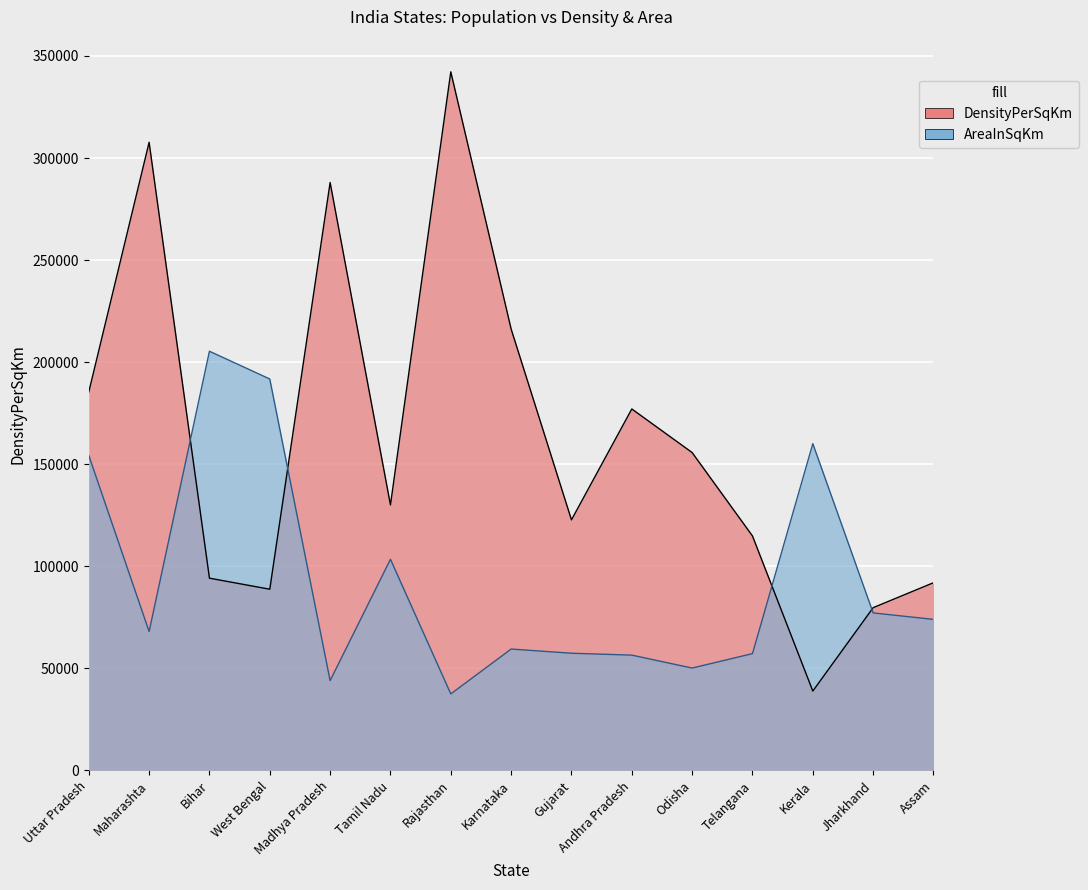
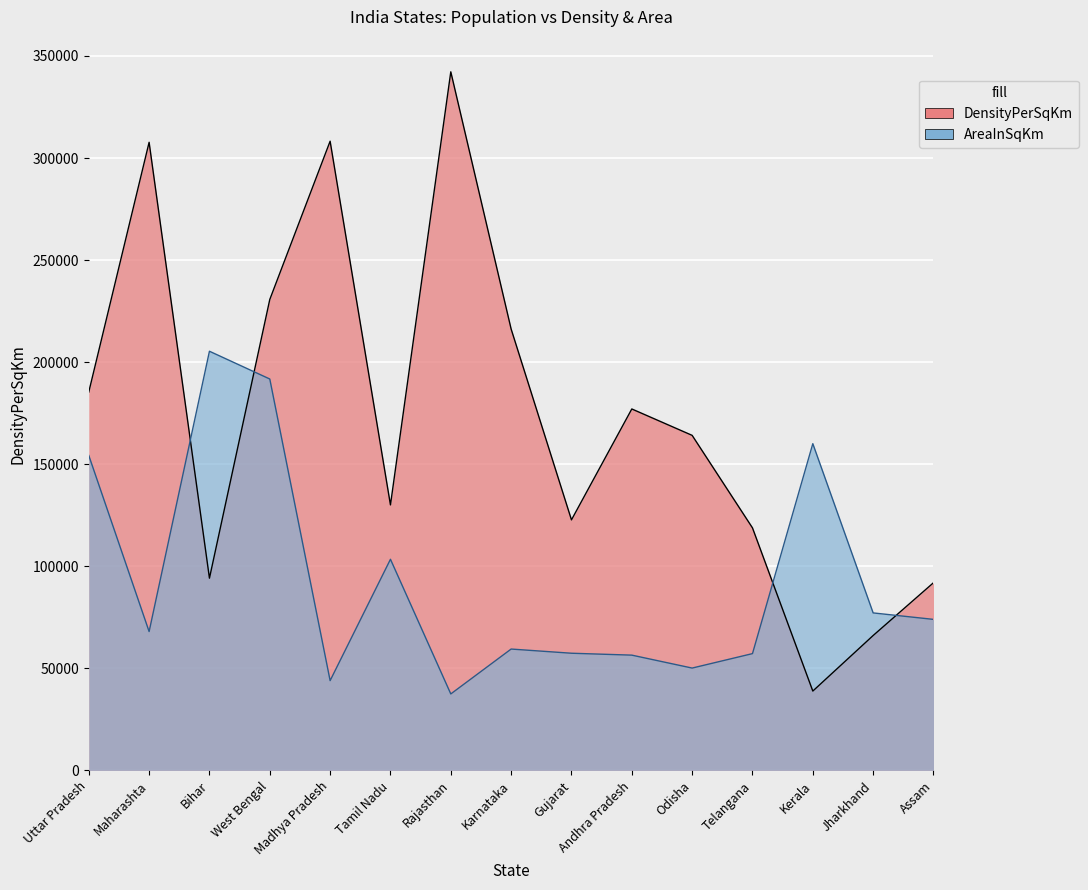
DensityPerSqKm, West Bengal: 89000 -> 231000
DensityPerSqKm, Madhya Pradesh: 288000 -> 308000
DensityPerSqKm, Odisha: 156000 -> 164000
DensityPerSqKm, Telangana: 115000 -> 119000
DensityPerSqKm, Jharkhand: 80000 -> 66000
